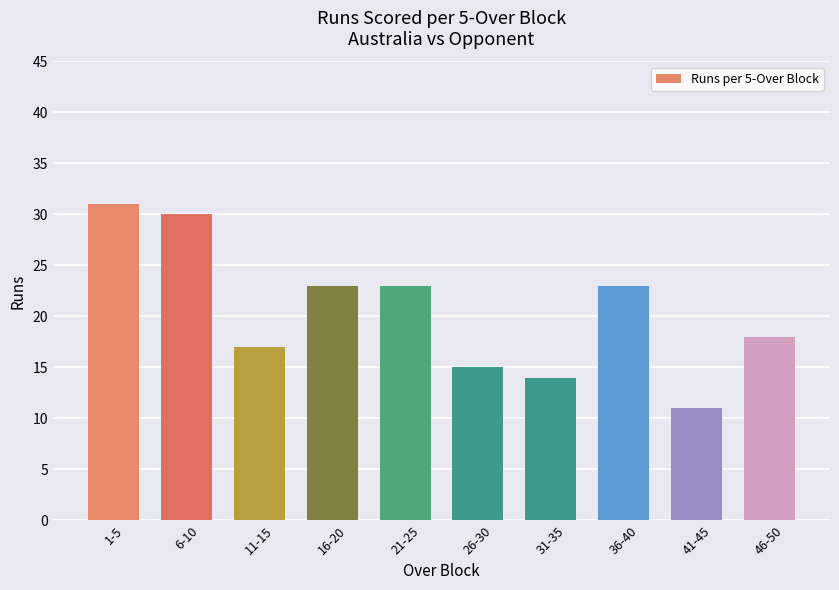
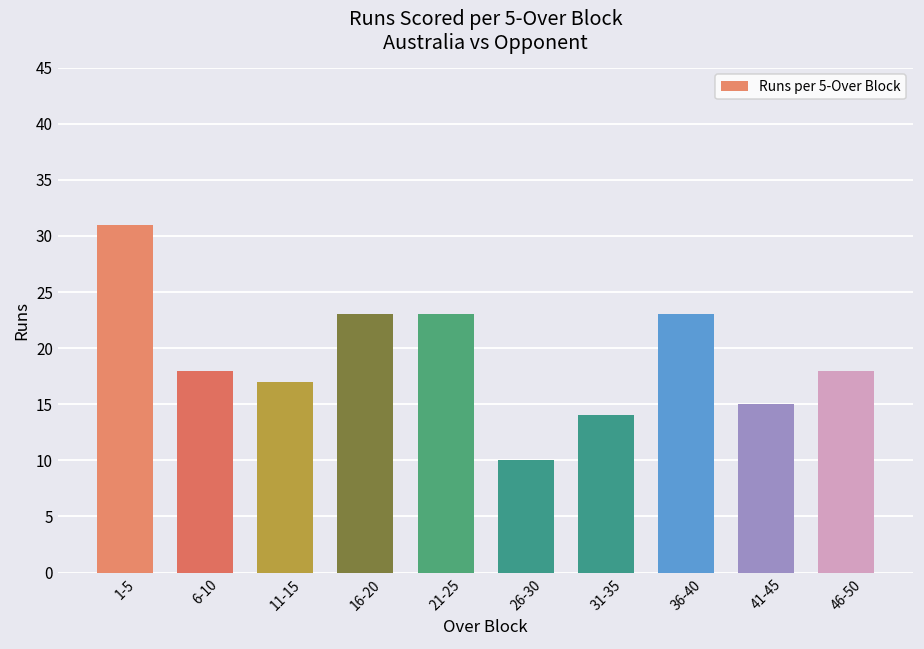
6-10: 30 -> 18
26-30: 15 -> 10
41-45: 11 -> 15
